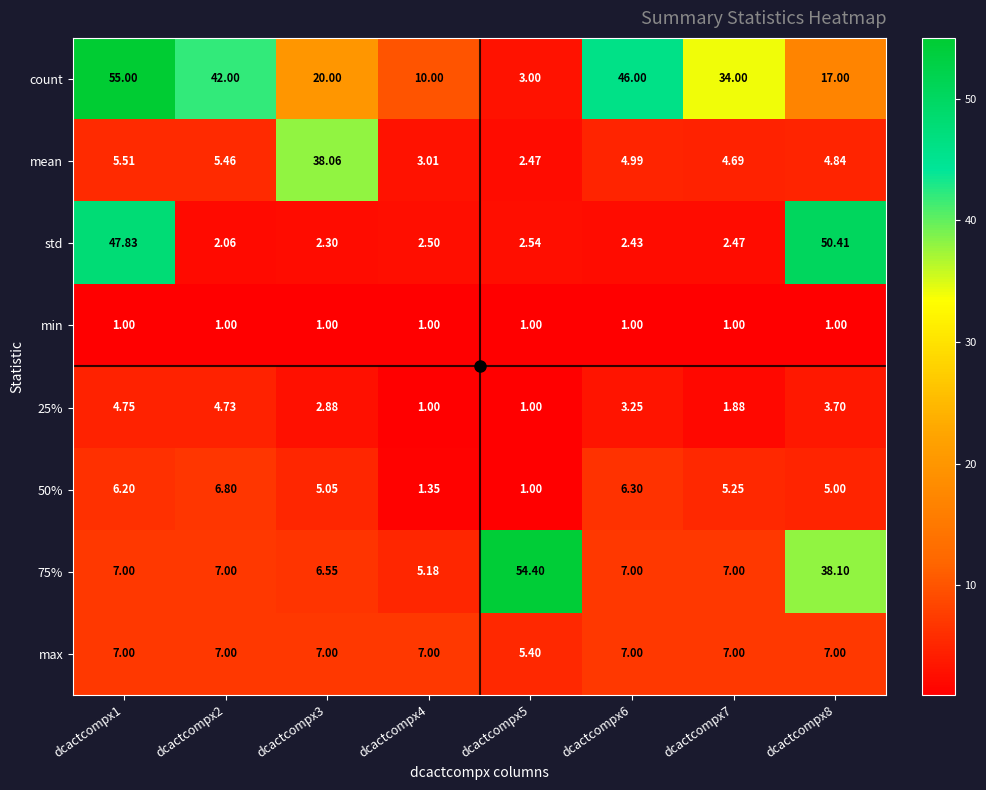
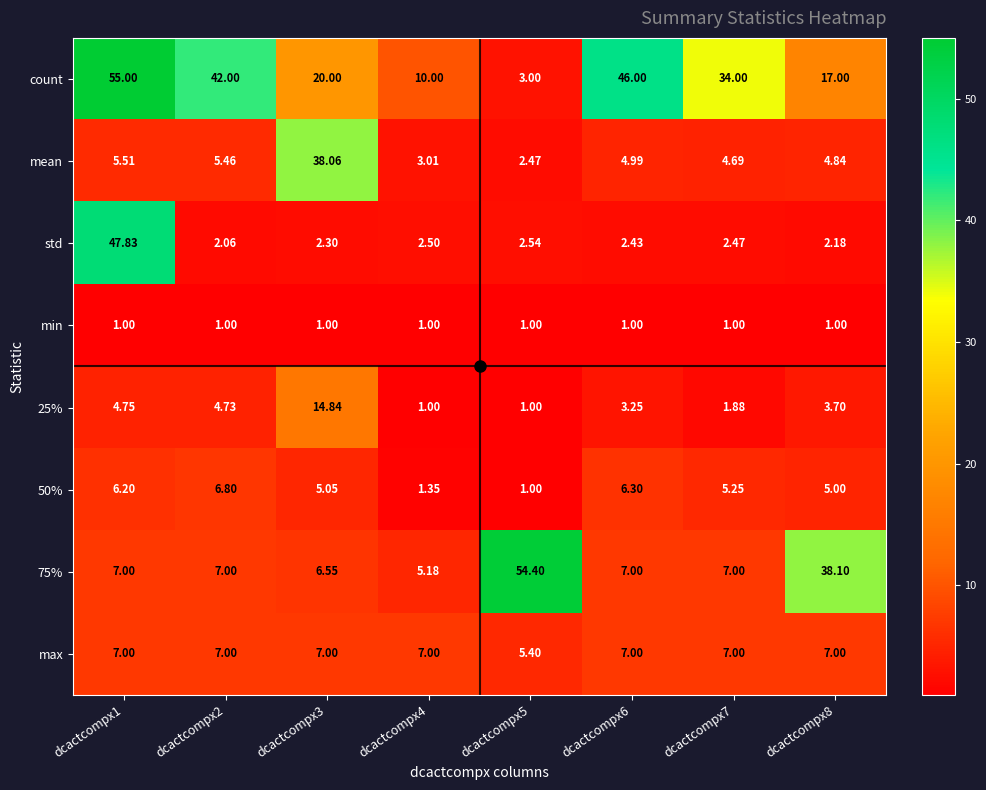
std, dcactcompx8: 50.41 -> 2.18
25%, dcactcompx3: 2.88 -> 14.84
